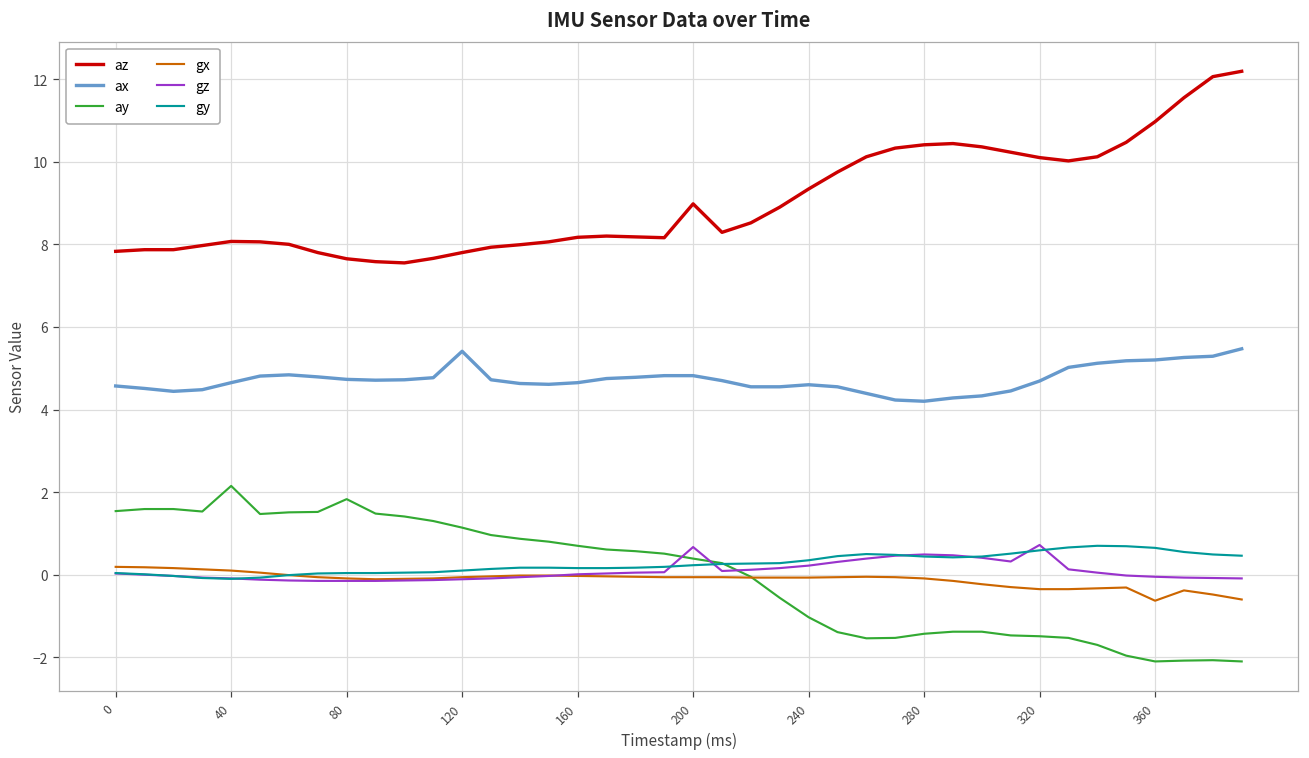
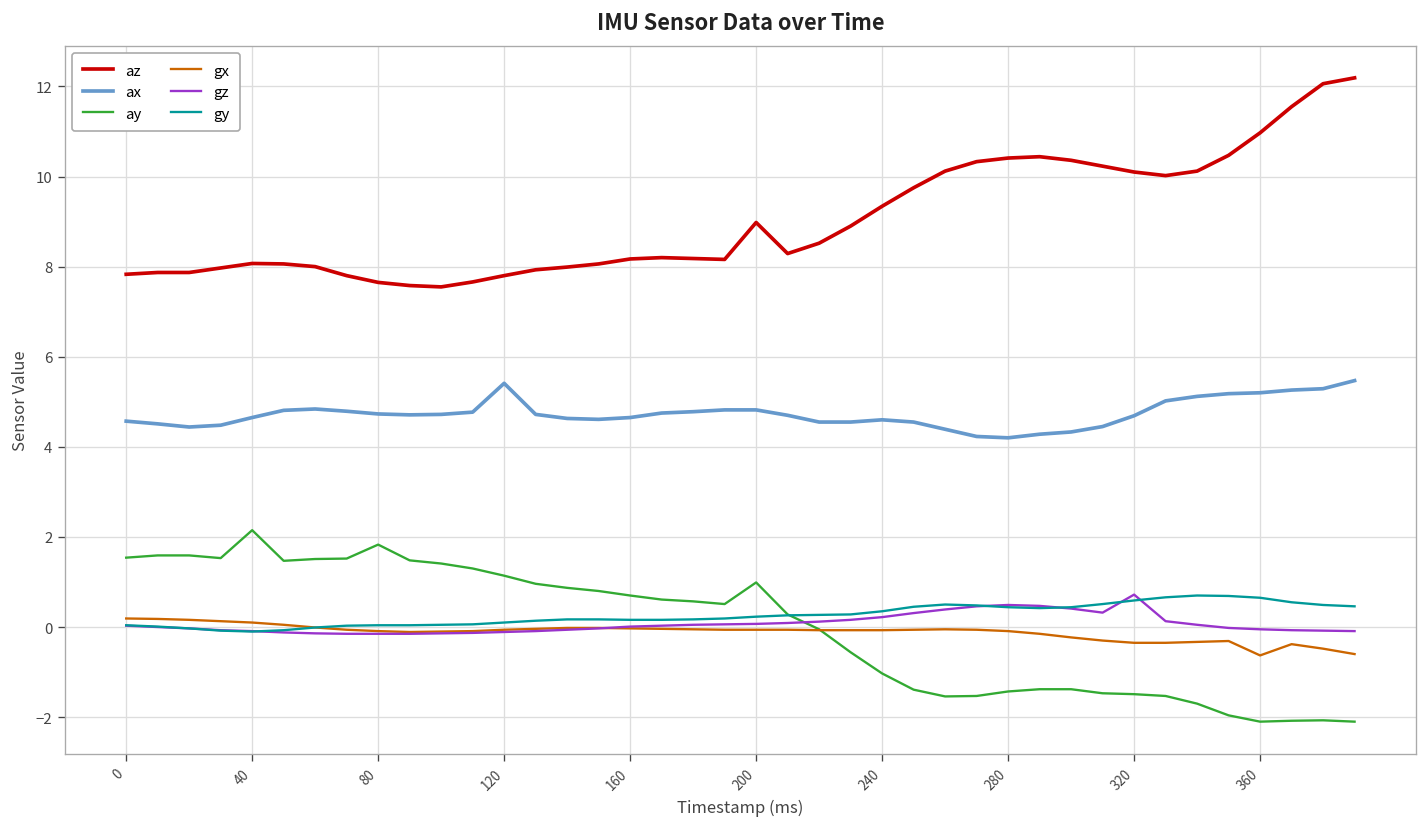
ay, 200: 0.4 -> 1.0
gz, 200: 0.7 -> 0.1
